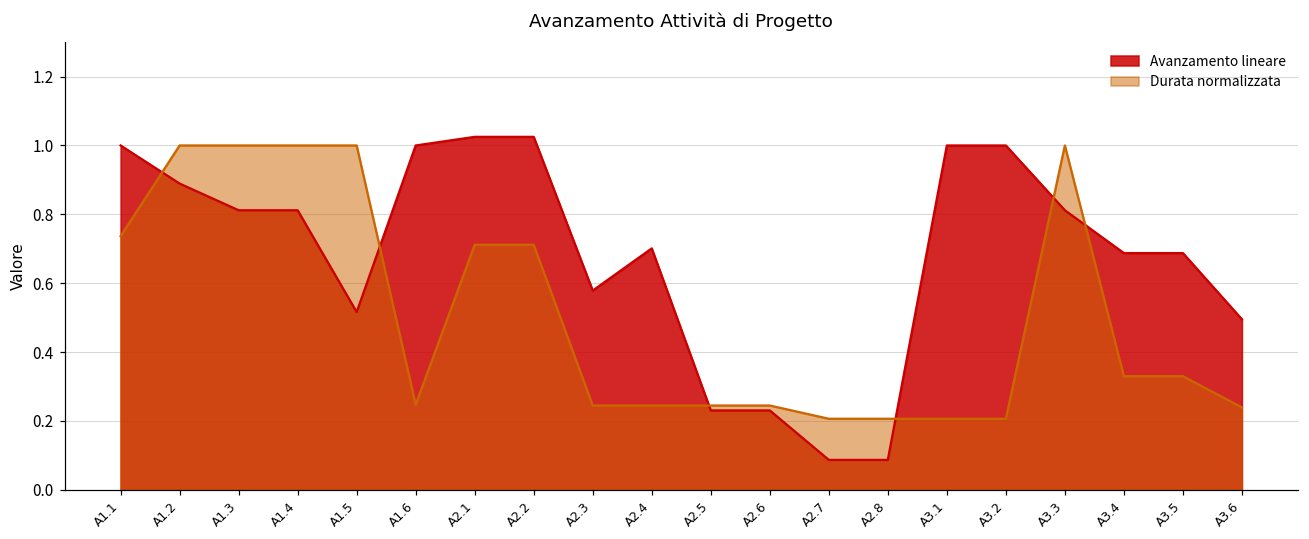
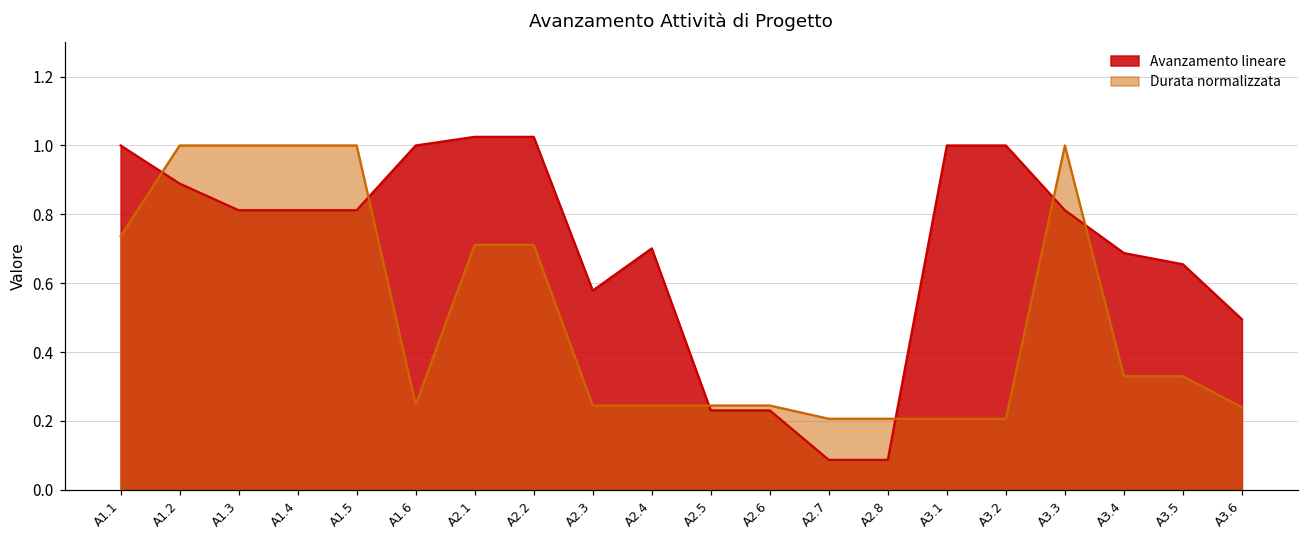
Avanzamento lineare, A1.5: 0.52 -> 0.81
Avanzamento lineare, A3.5: 0.69 -> 0.65
